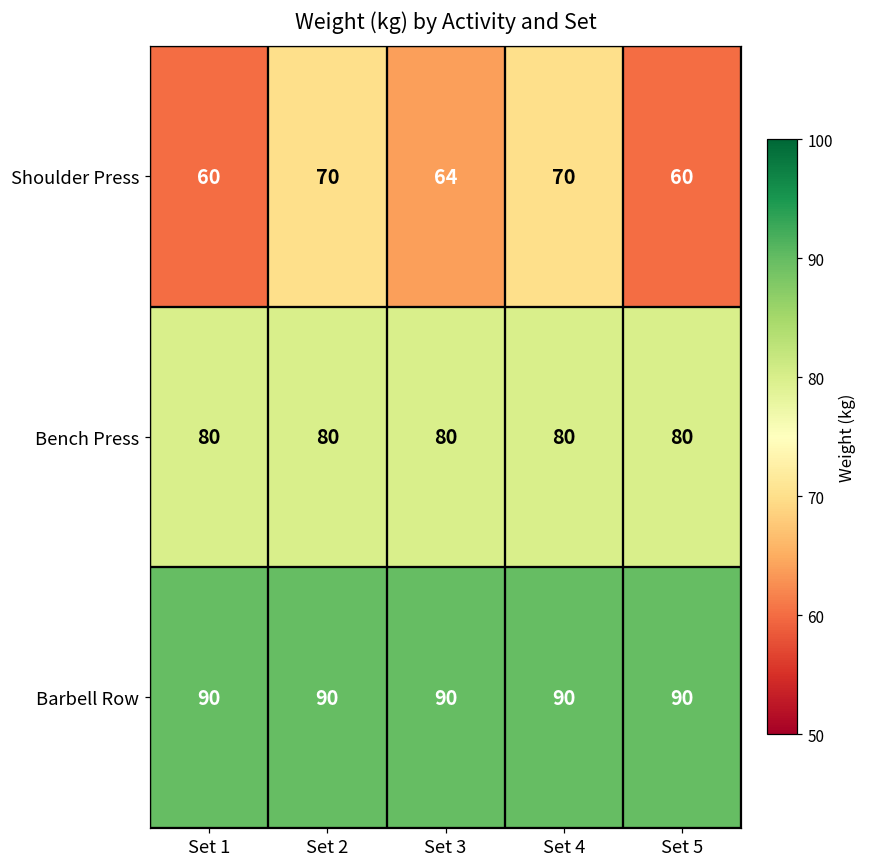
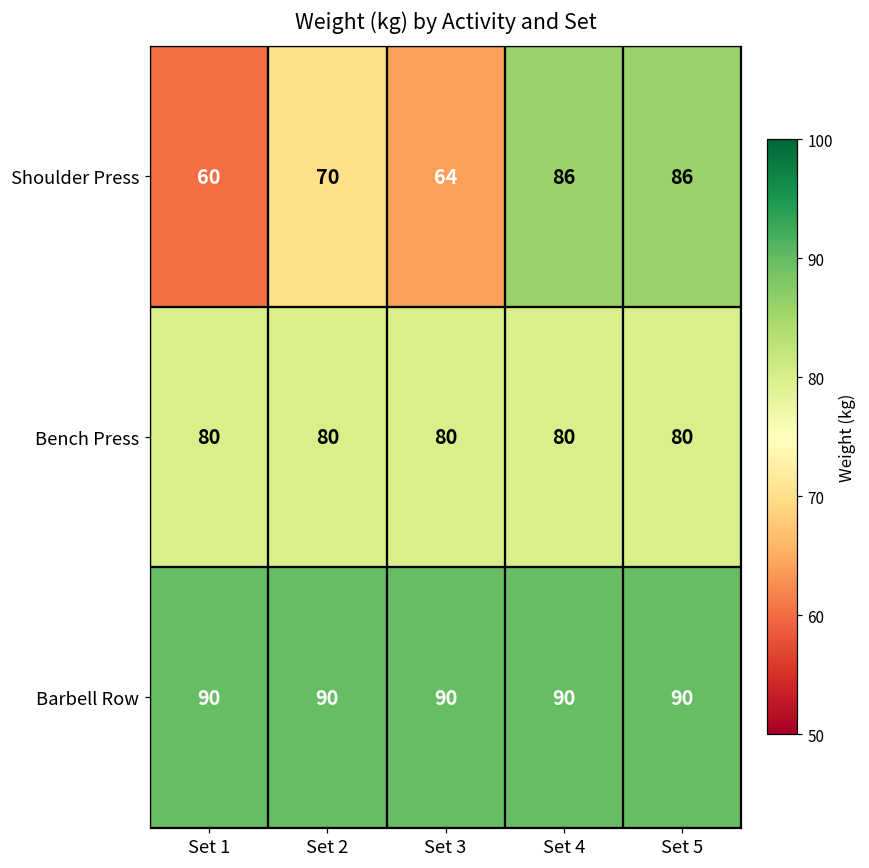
Shoulder Press, Set 4: 70 -> 86
Shoulder Press, Set 5: 60 -> 86
